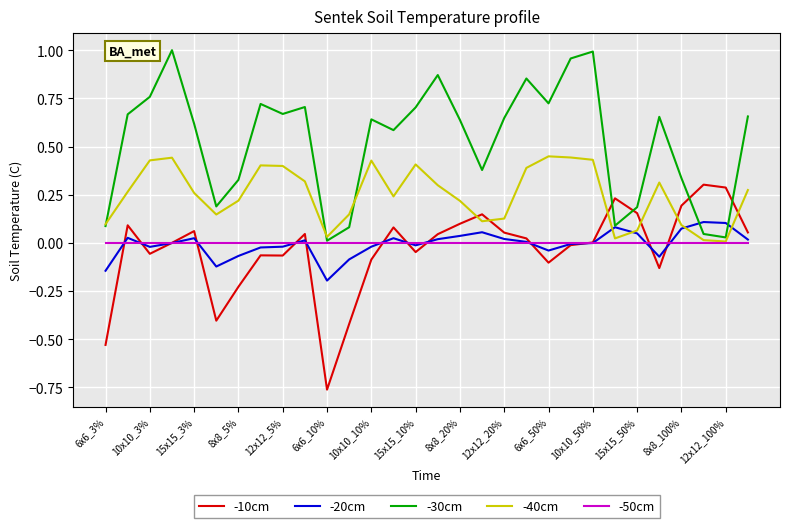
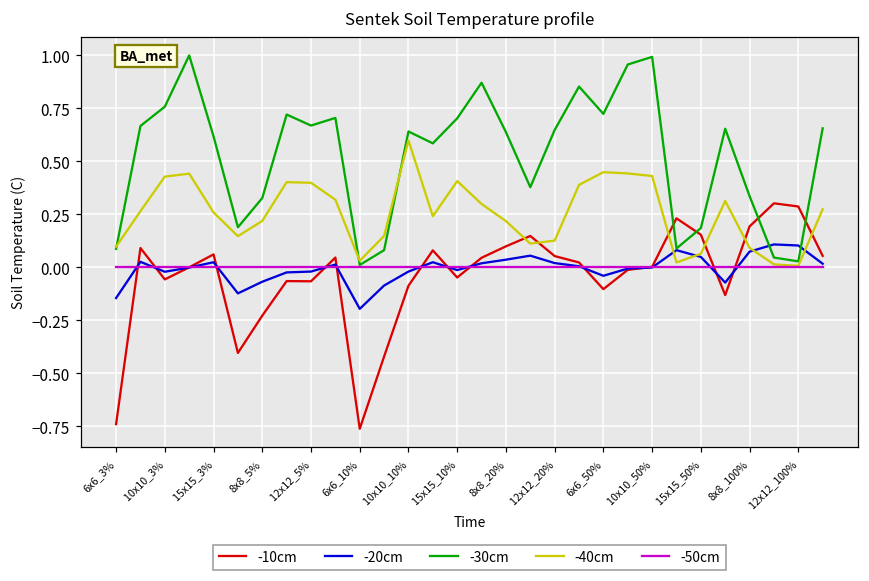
-10cm, 6x6_3%: -0.53 -> -0.74
-40cm, 10x10_10%: 0.43 -> 0.60
